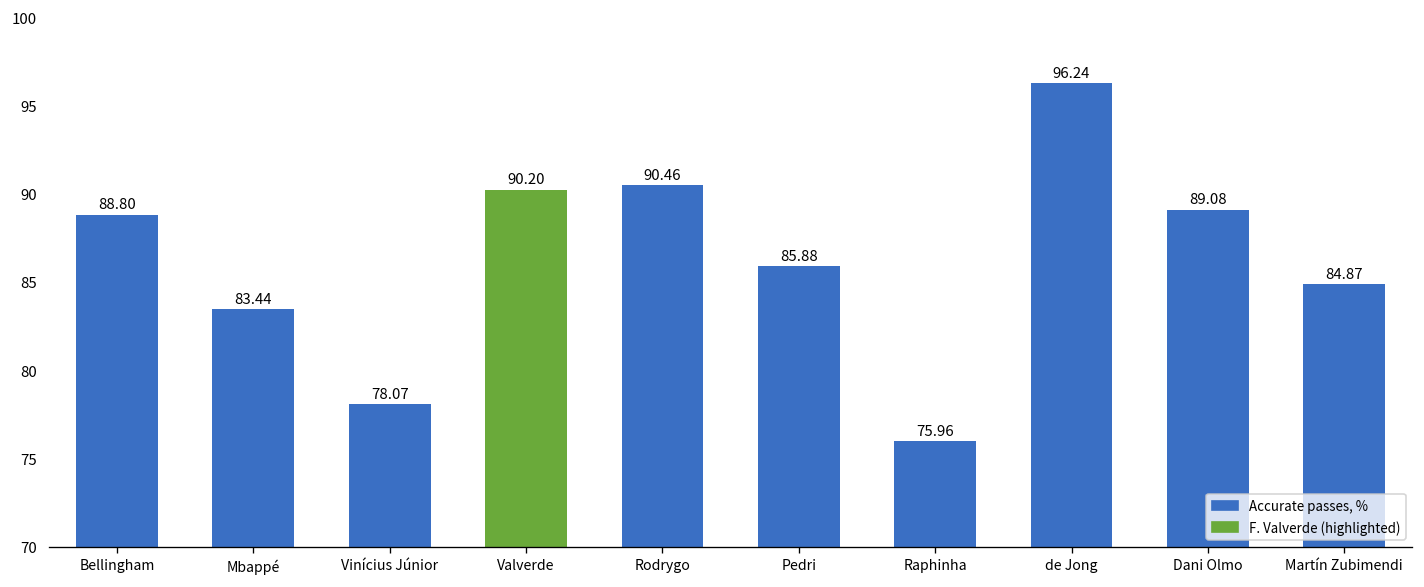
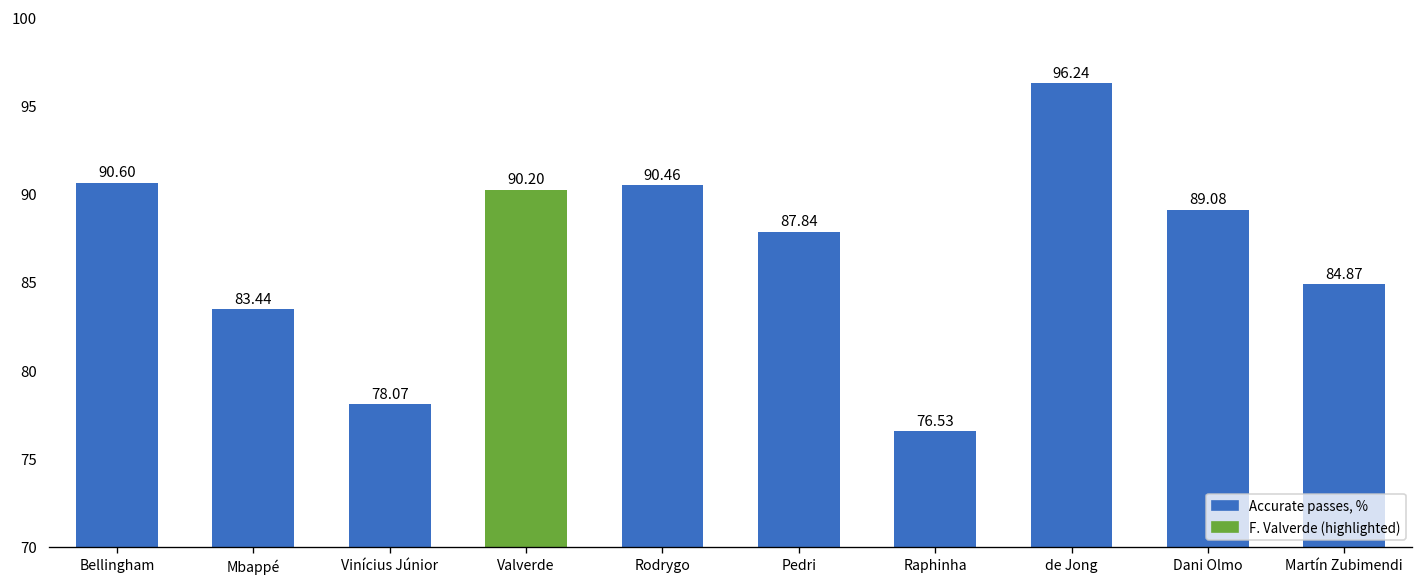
Bellingham: 88.80 -> 90.60
Pedri: 85.88 -> 87.84
Raphinha: 75.96 -> 76.53
